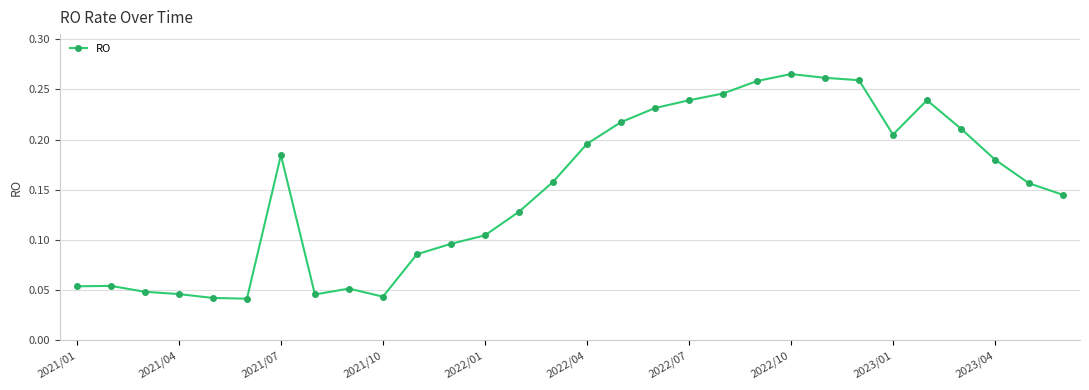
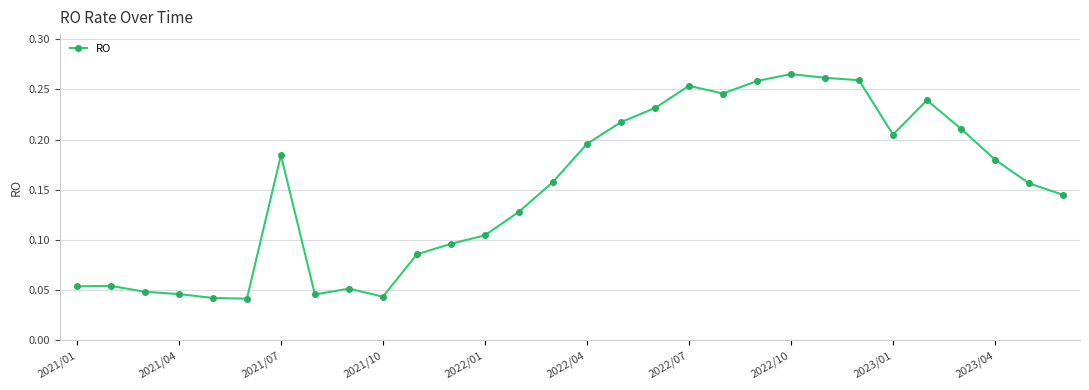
2022/07: 0.239 -> 0.254
